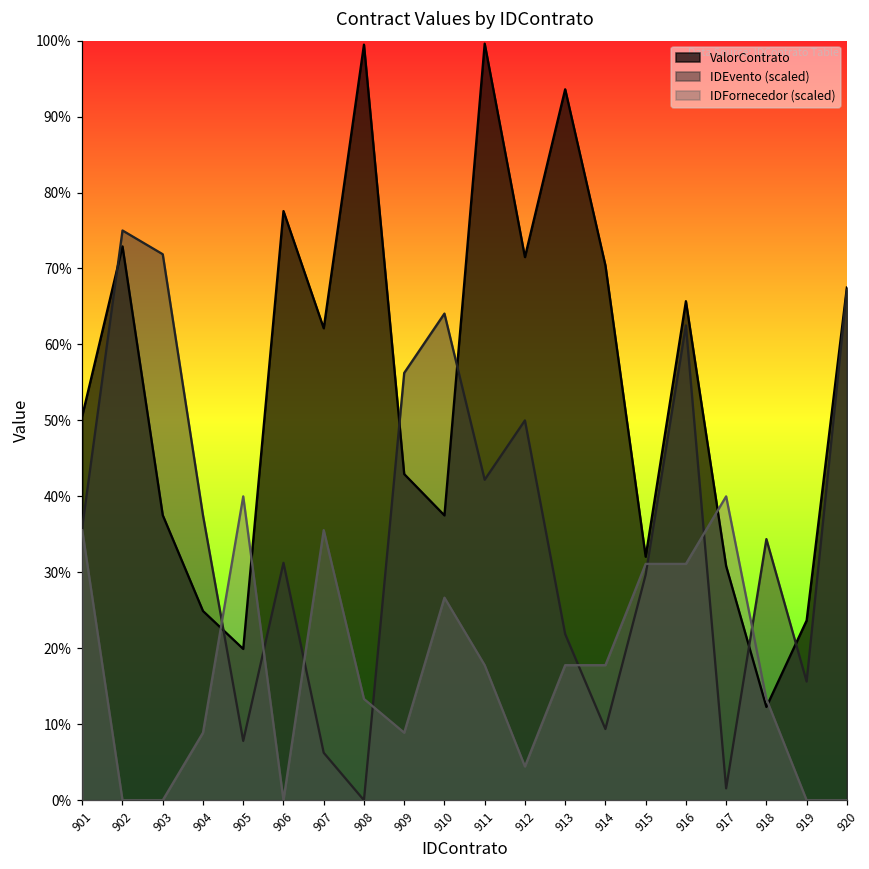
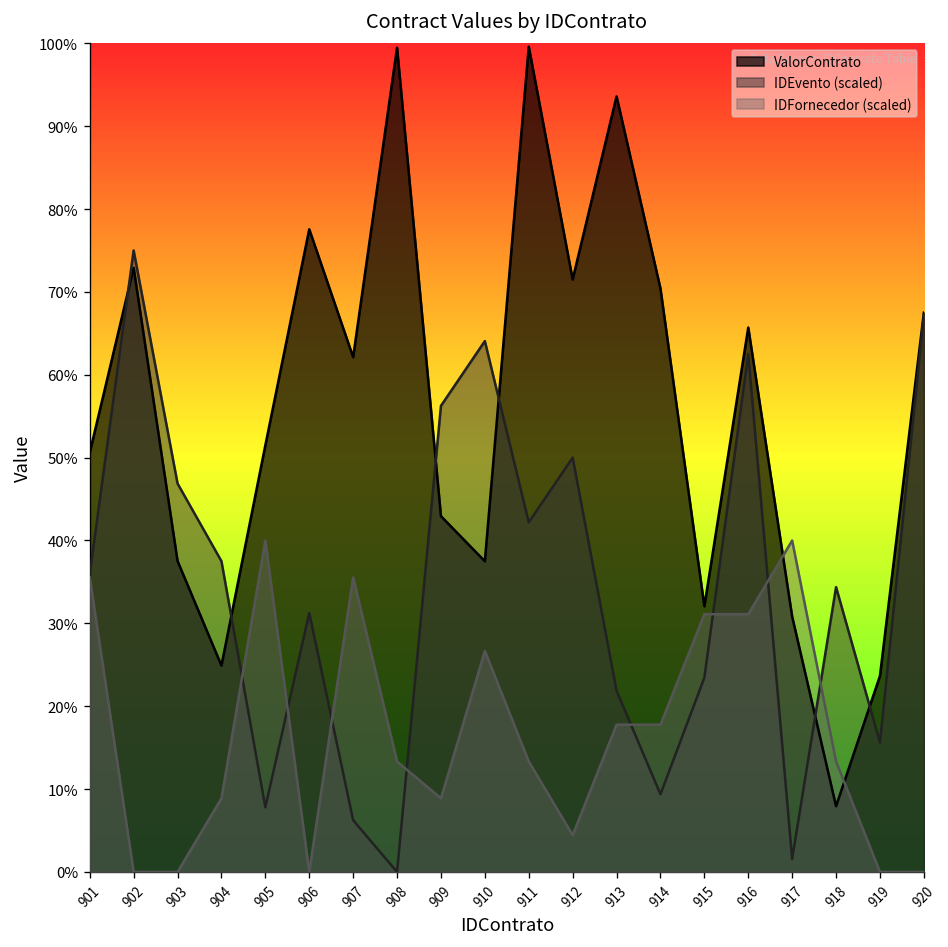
IDEvento (scaled), 903: 72% -> 47%
ValorContrato, 905: 20% -> 51%
IDFornecedor (scaled), 911: 18% -> 13%
IDEvento (scaled), 915: 30% -> 23%
ValorContrato, 918: 12% -> 8%
